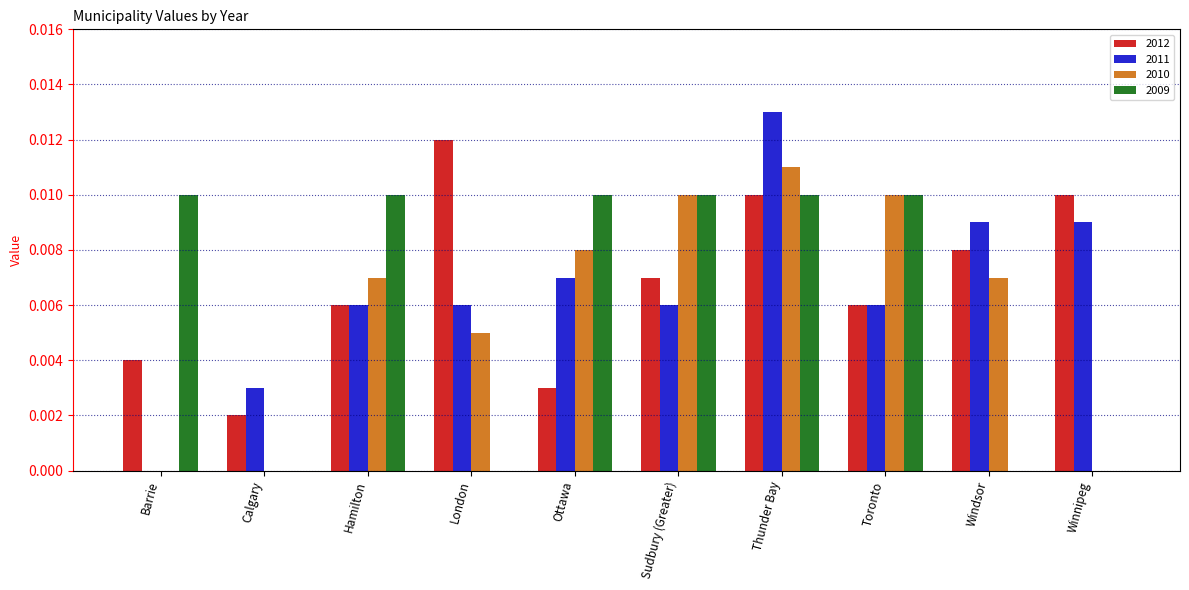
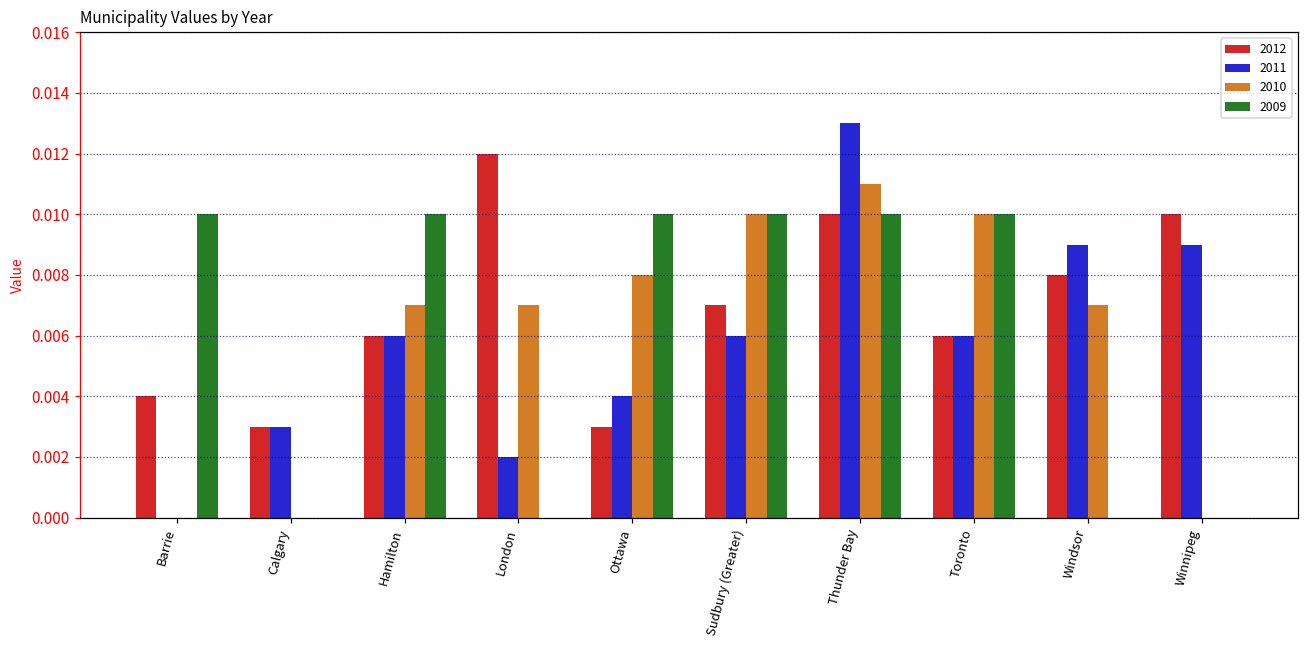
2012, Calgary: 0.002 -> 0.003
2011, London: 0.006 -> 0.002
2010, London: 0.005 -> 0.007
2011, Ottawa: 0.007 -> 0.004
